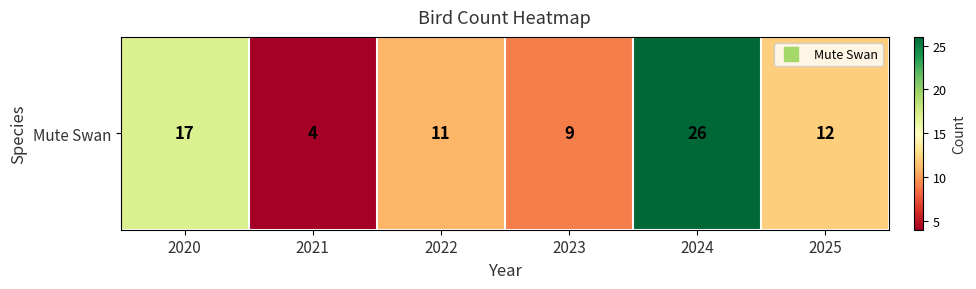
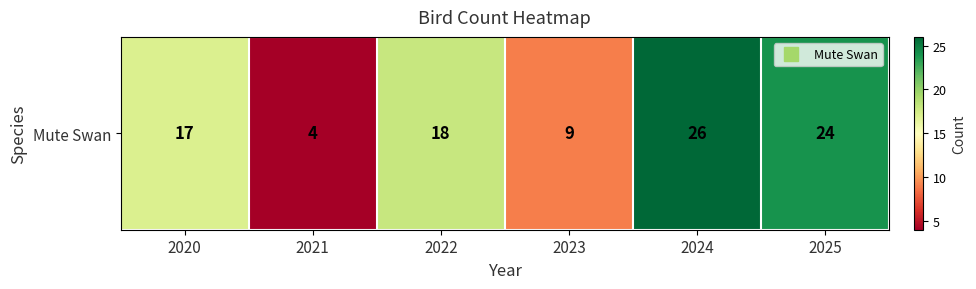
Mute Swan, 2022: 11 -> 18
Mute Swan, 2025: 12 -> 24
